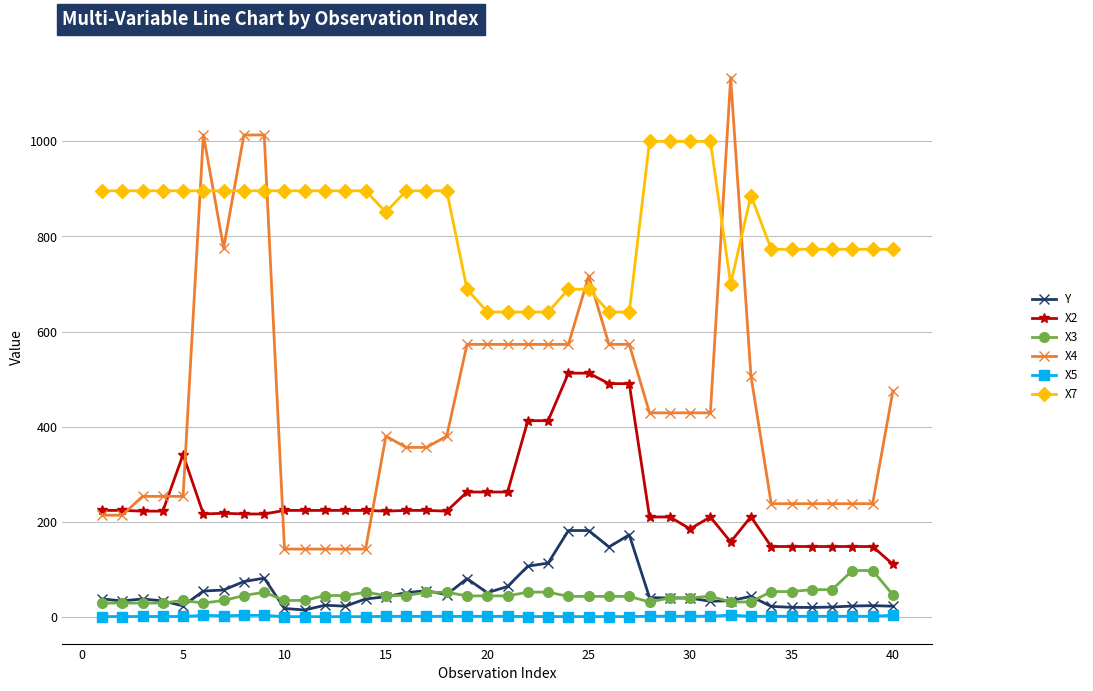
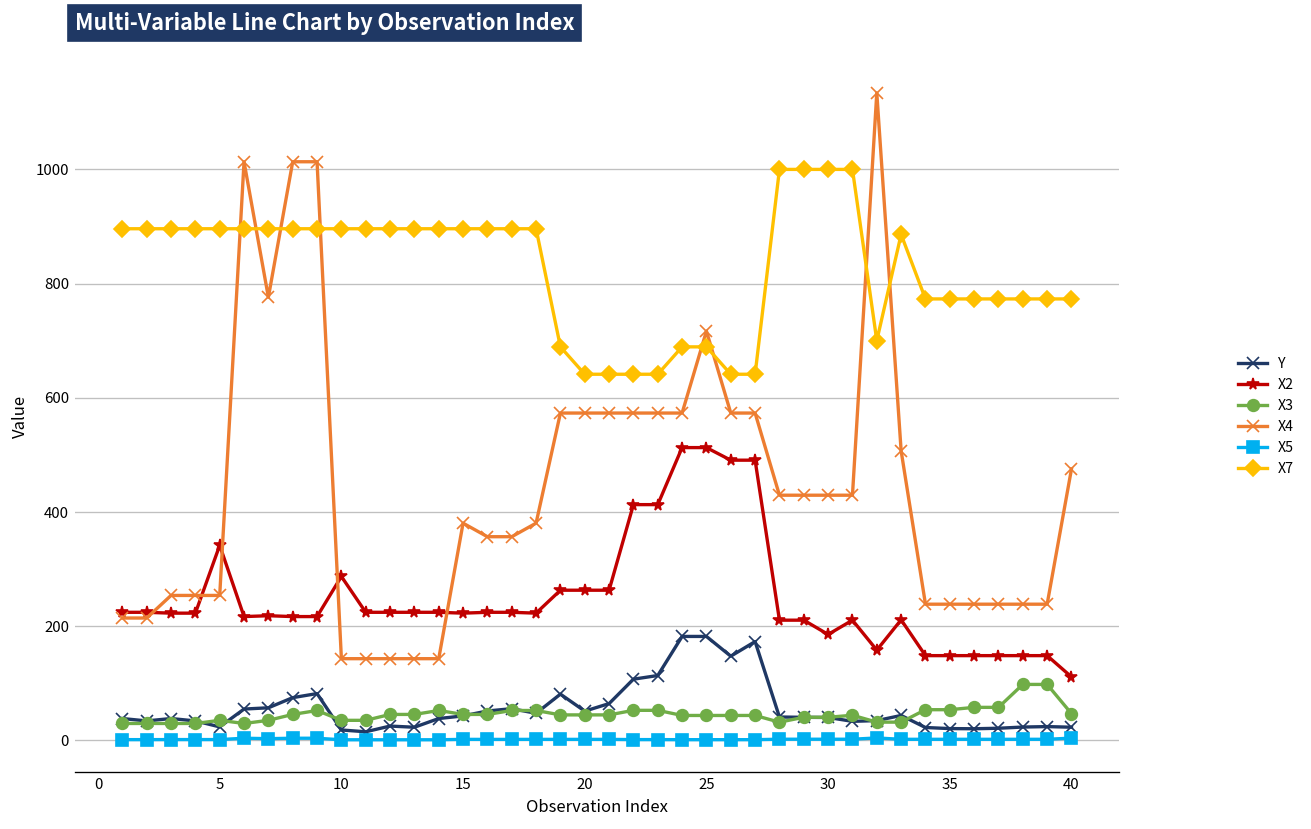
X2, 10: 220 -> 290
X7, 15: 850 -> 900
